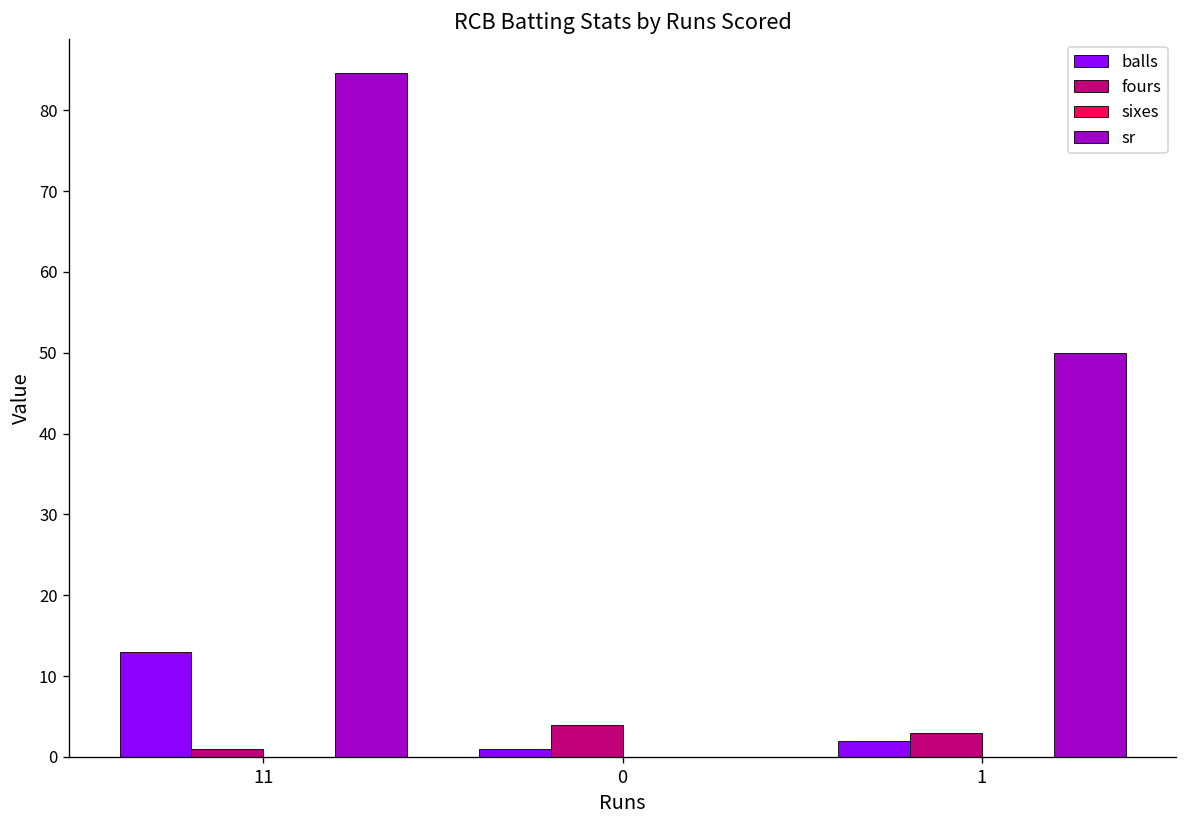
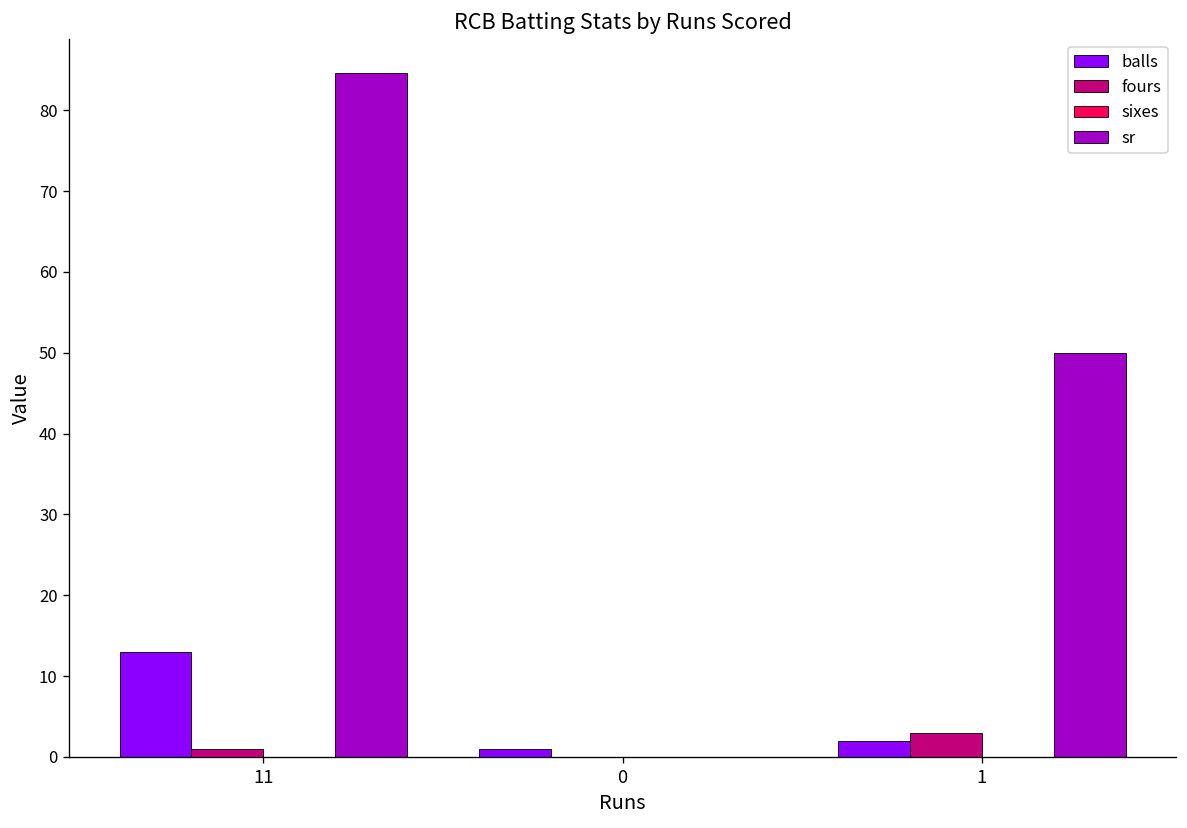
fours, 0: 4 -> 0
